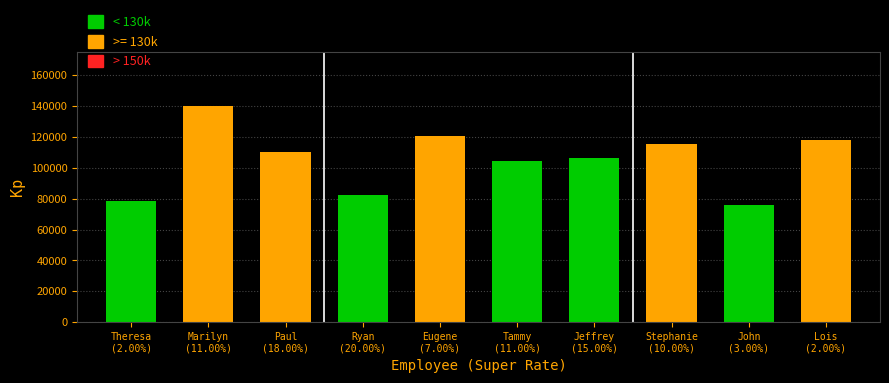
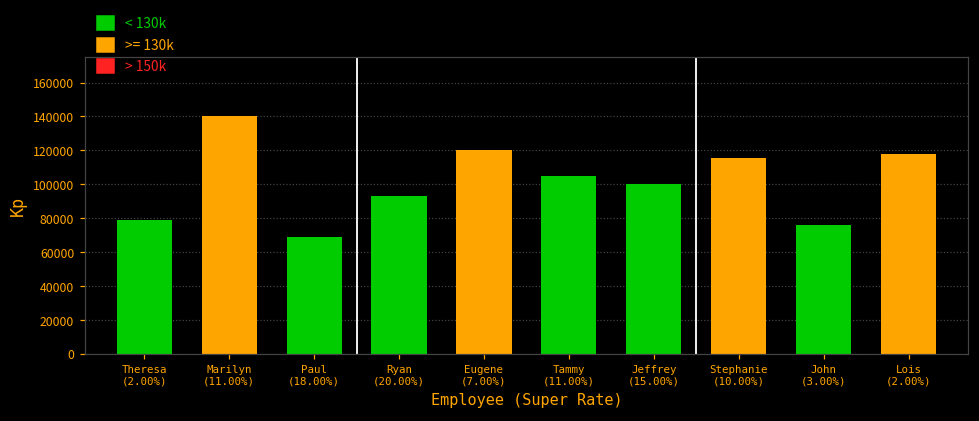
Paul (18.00%): 110000 -> 69000
Ryan (20.00%): 83000 -> 93000
Jeffrey (15.00%): 107000 -> 100000
